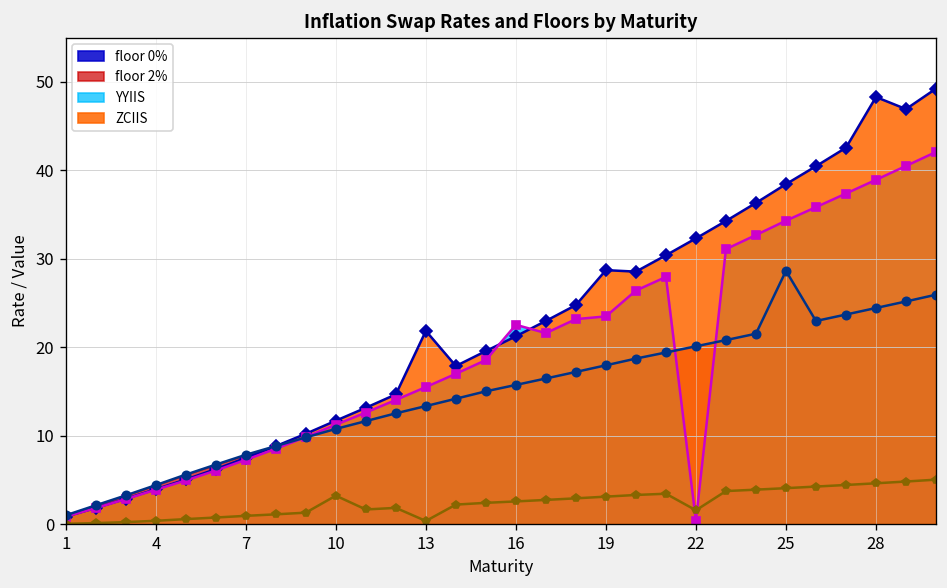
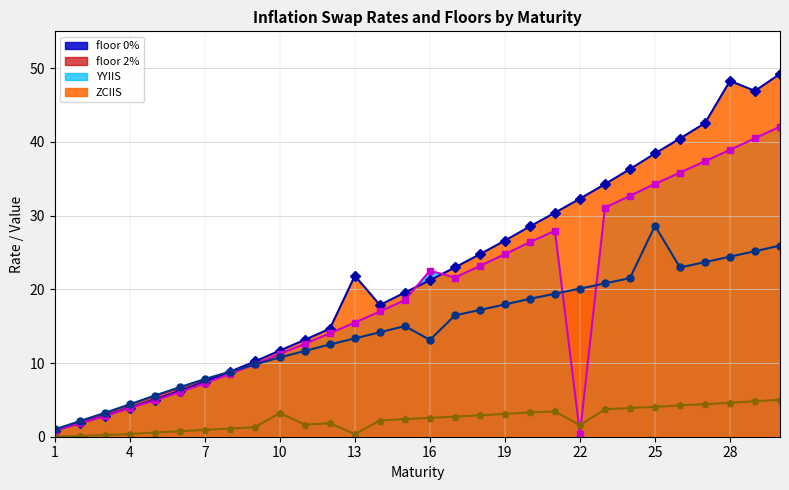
floor 2%, 16: 16 -> 13
YYIIS, 19: 23 -> 25
ZCIIS, 19: 29 -> 27
